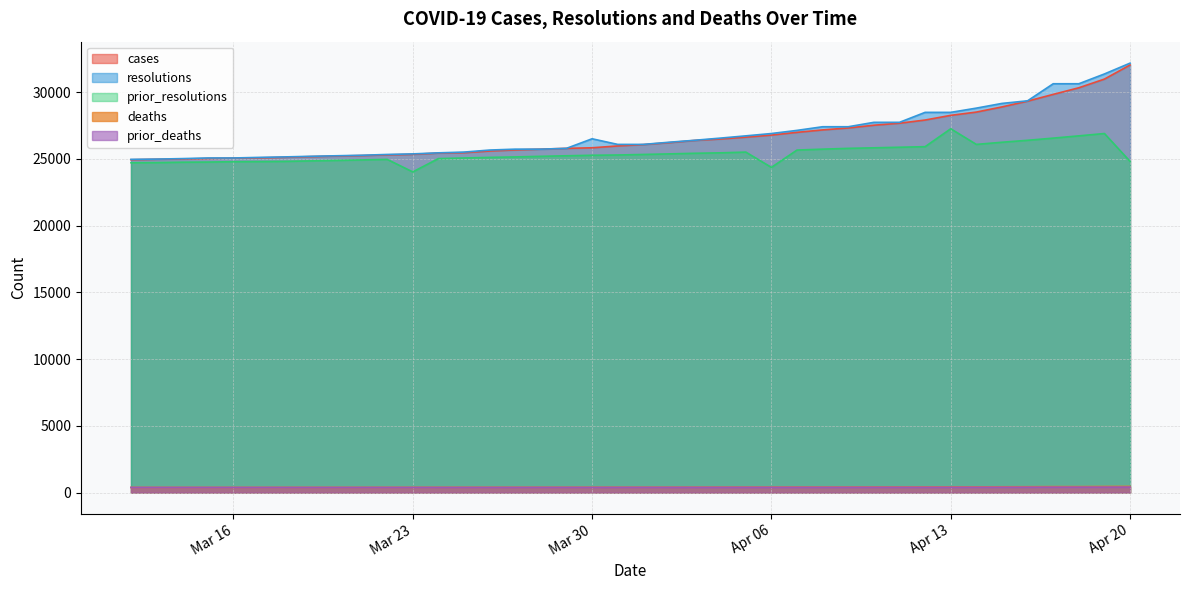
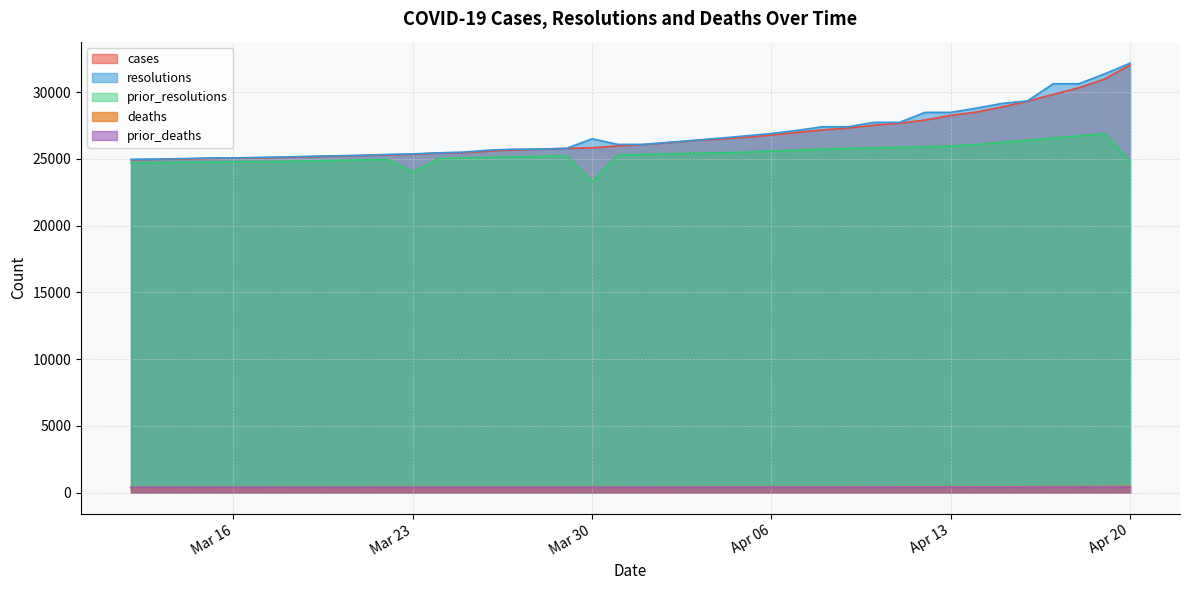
prior_resolutions, Mar 30: 25300 -> 23300
prior_resolutions, Apr 06: 24400 -> 25600
prior_resolutions, Apr 13: 27200 -> 26000
